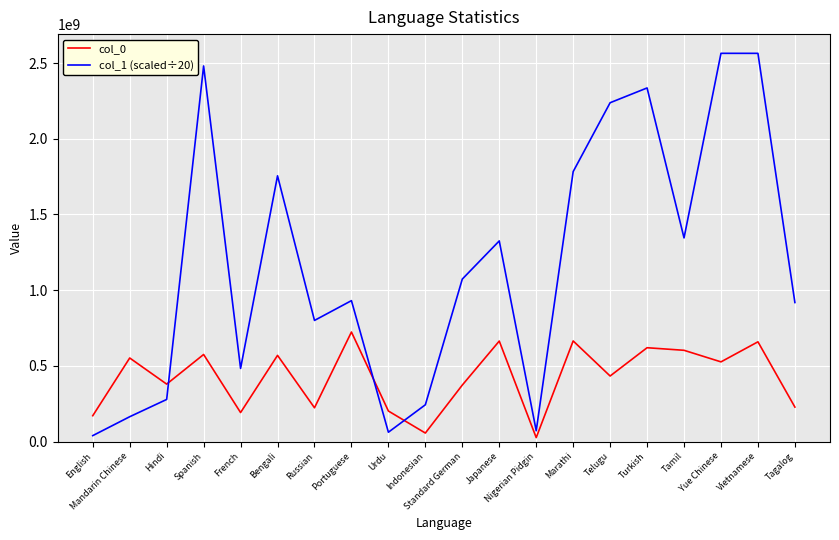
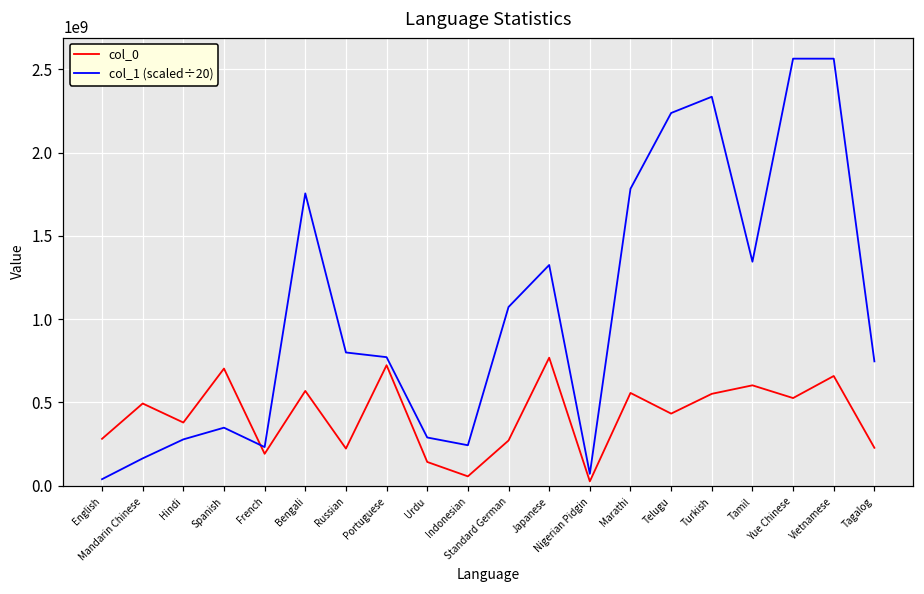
col_0, English: 170000000 -> 280000000
col_0, Mandarin Chinese: 550000000 -> 490000000
col_0, Spanish: 570000000 -> 700000000
col_1 (scaled÷20), Spanish: 2480000000 -> 350000000
col_1 (scaled÷20), French: 480000000 -> 230000000
col_1 (scaled÷20), Portuguese: 930000000 -> 770000000
col_0, Urdu: 200000000 -> 140000000
col_1 (scaled÷20), Urdu: 60000000 -> 290000000
col_0, Standard German: 370000000 -> 270000000
col_0, Japanese: 660000000 -> 770000000
col_0, Marathi: 660000000 -> 560000000
col_0, Turkish: 620000000 -> 550000000
col_1 (scaled÷20), Tagalog: 920000000 -> 750000000
